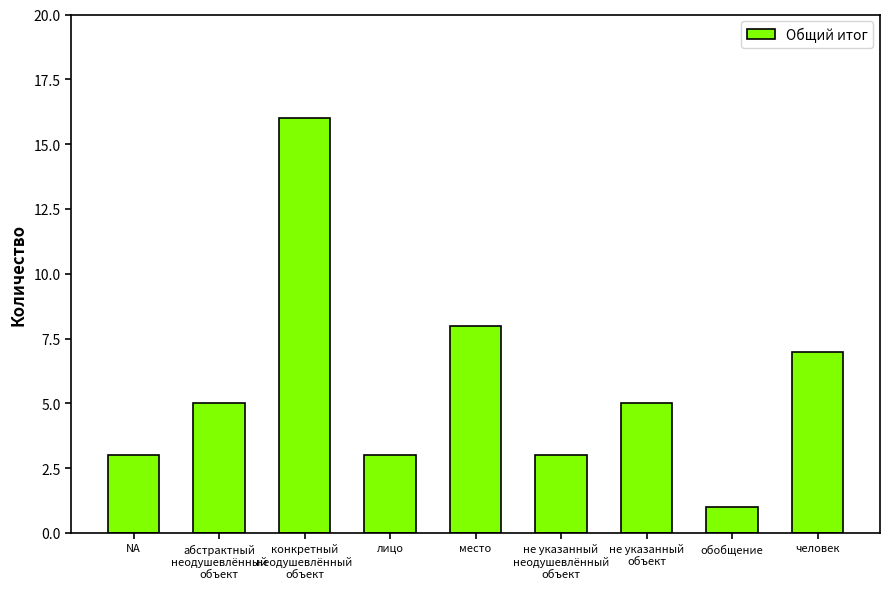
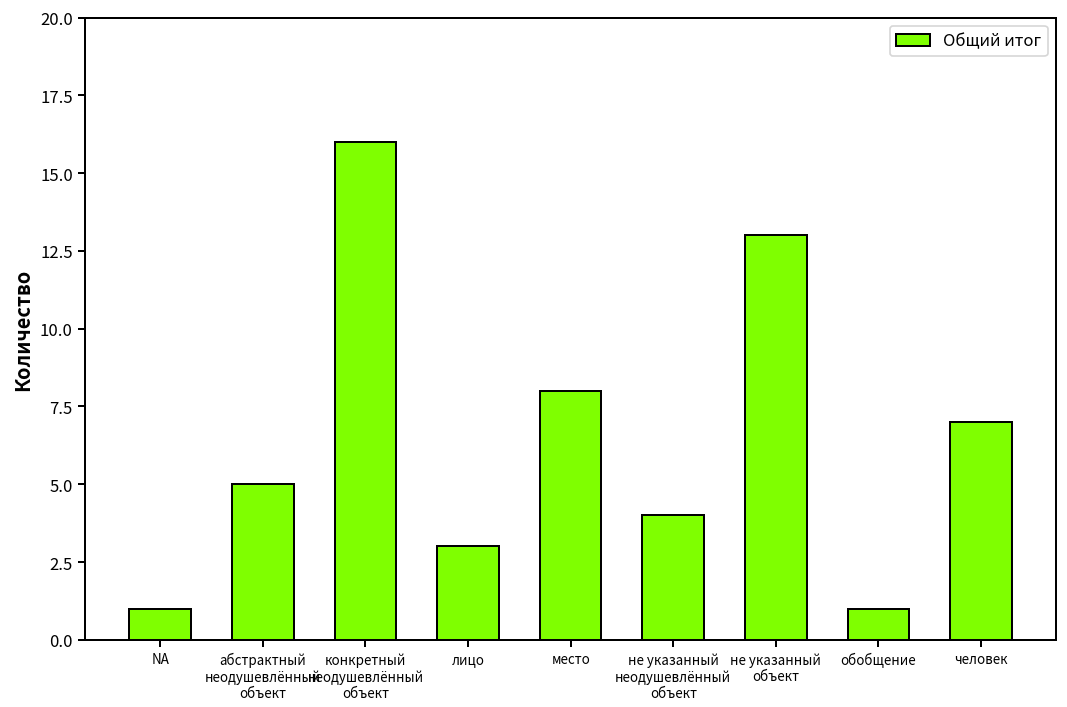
NA: 3 -> 1
не указанный неодушевлённый объект: 3 -> 4
не указанный объект: 5 -> 13
